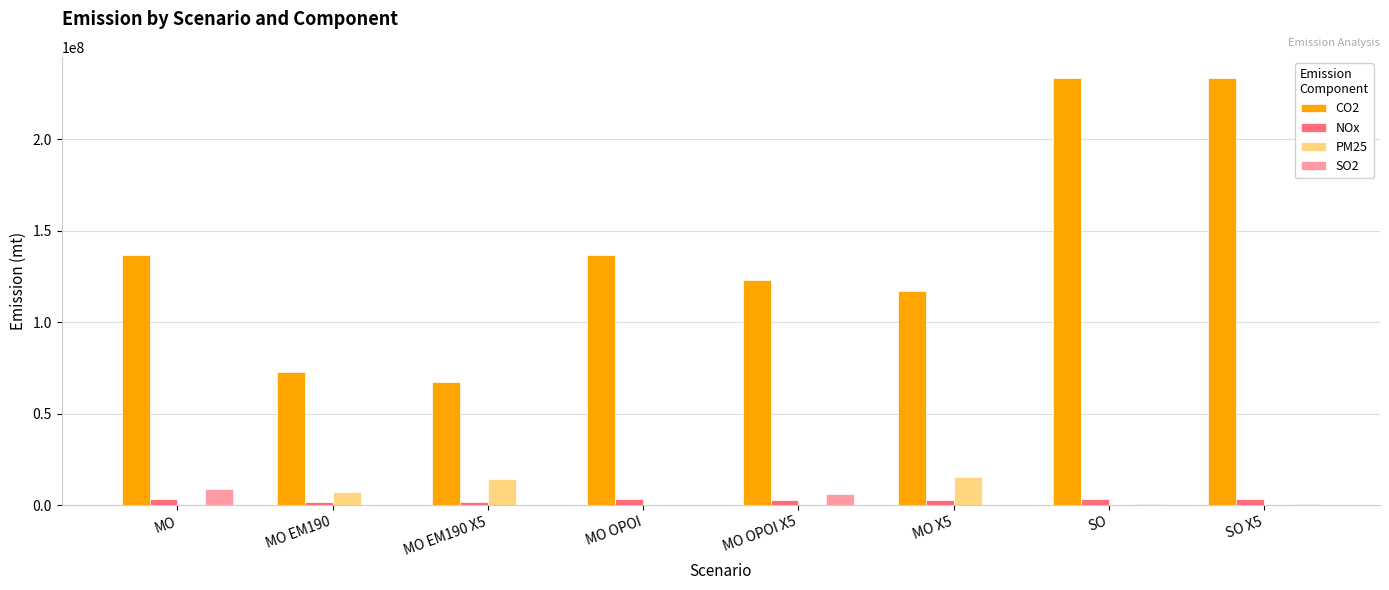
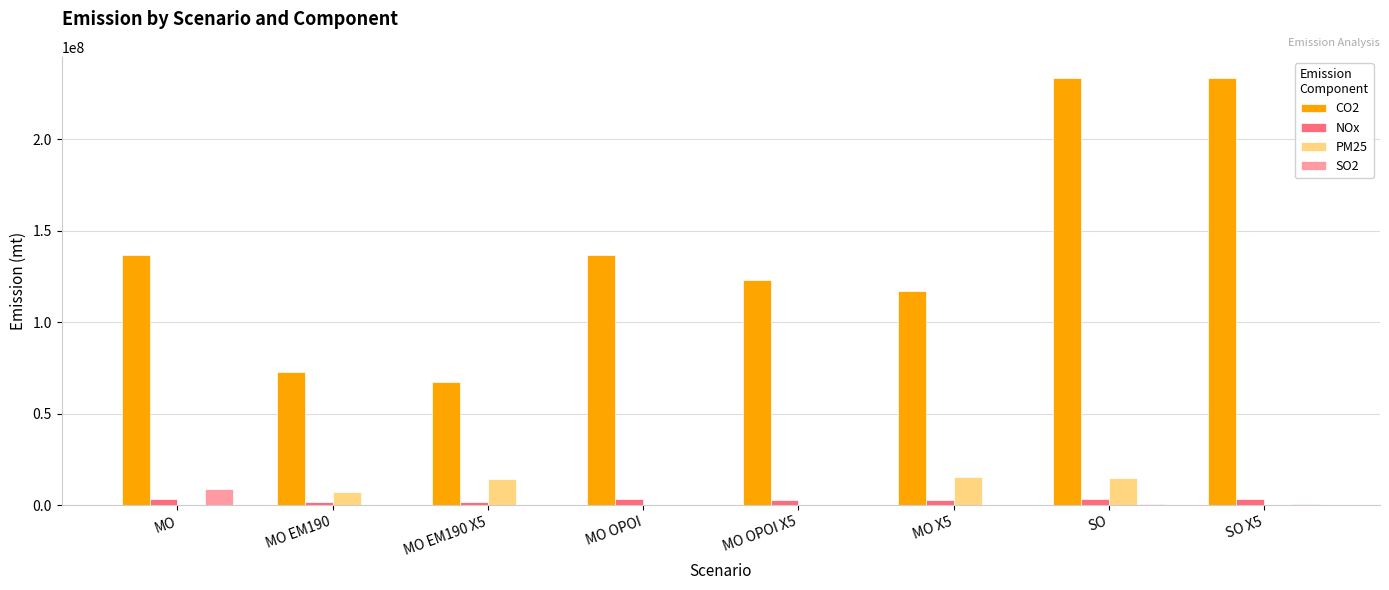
SO2, MO OPOI X5: 6000000 -> 0
PM25, SO: 0 -> 15000000
